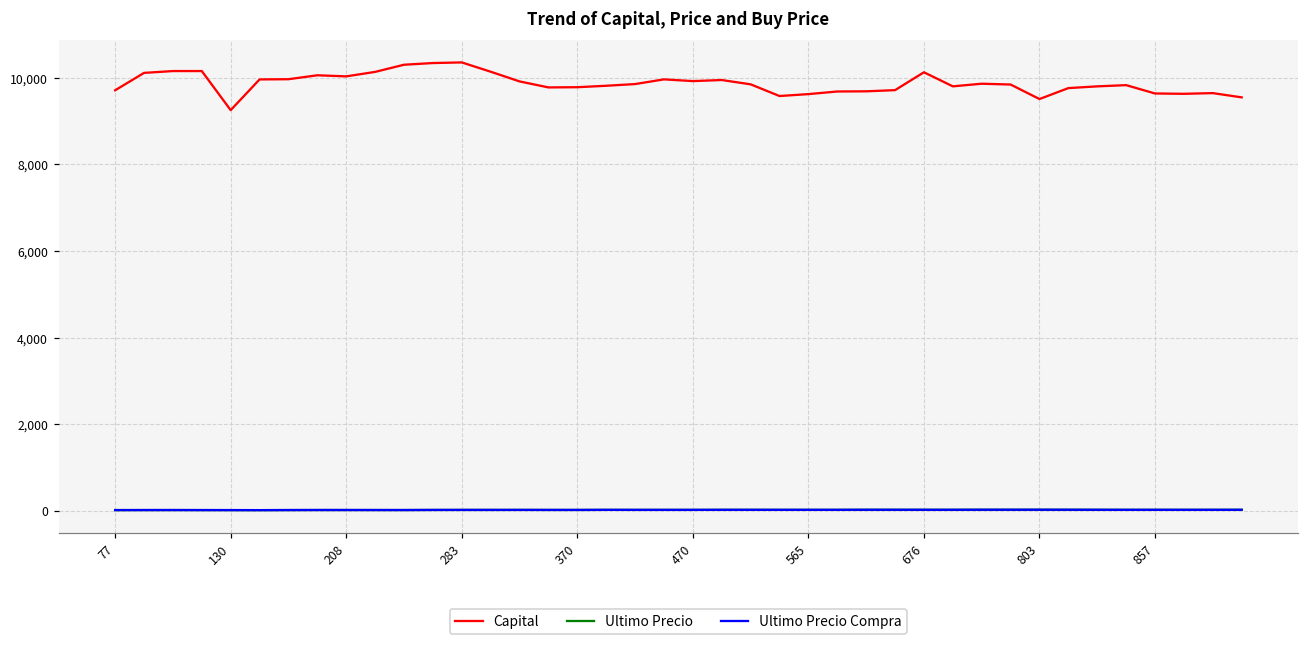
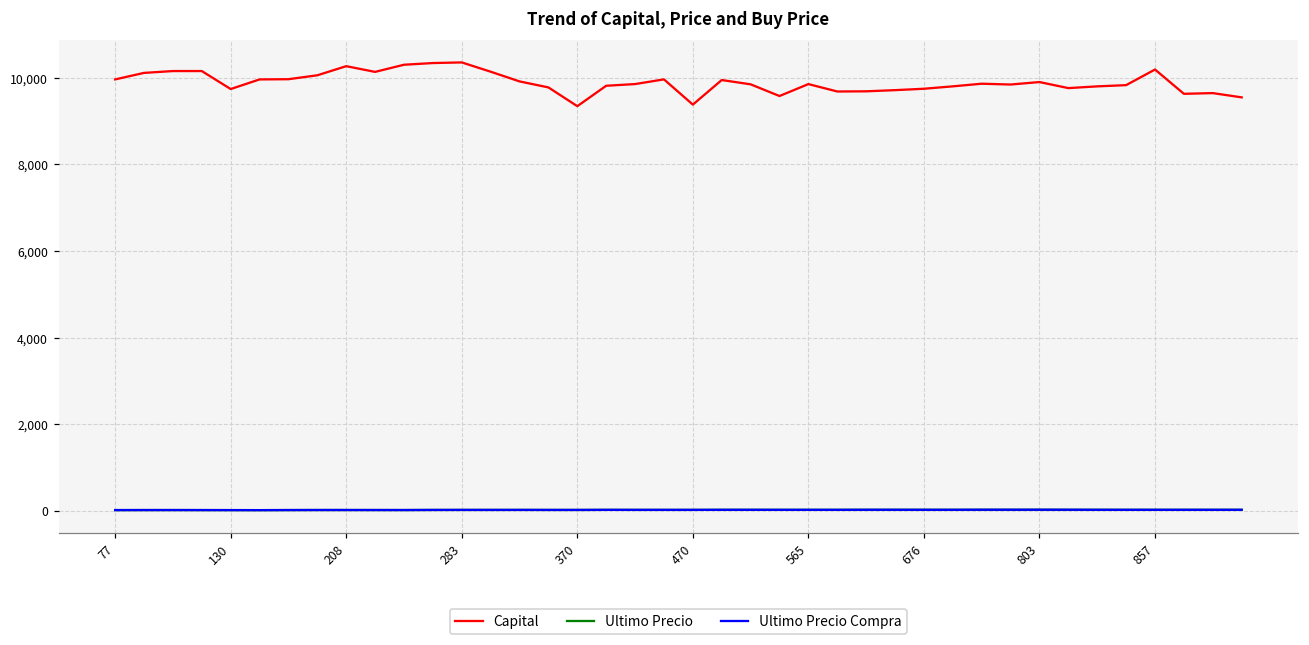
Capital, 77: 9,700 -> 10,000
Capital, 130: 9,300 -> 9,700
Capital, 208: 10,000 -> 10,300
Capital, 370: 9,800 -> 9,300
Capital, 470: 9,900 -> 9,400
Capital, 565: 9,600 -> 9,900
Capital, 676: 10,100 -> 9,700
Capital, 803: 9,500 -> 9,900
Capital, 857: 9,600 -> 10,200
